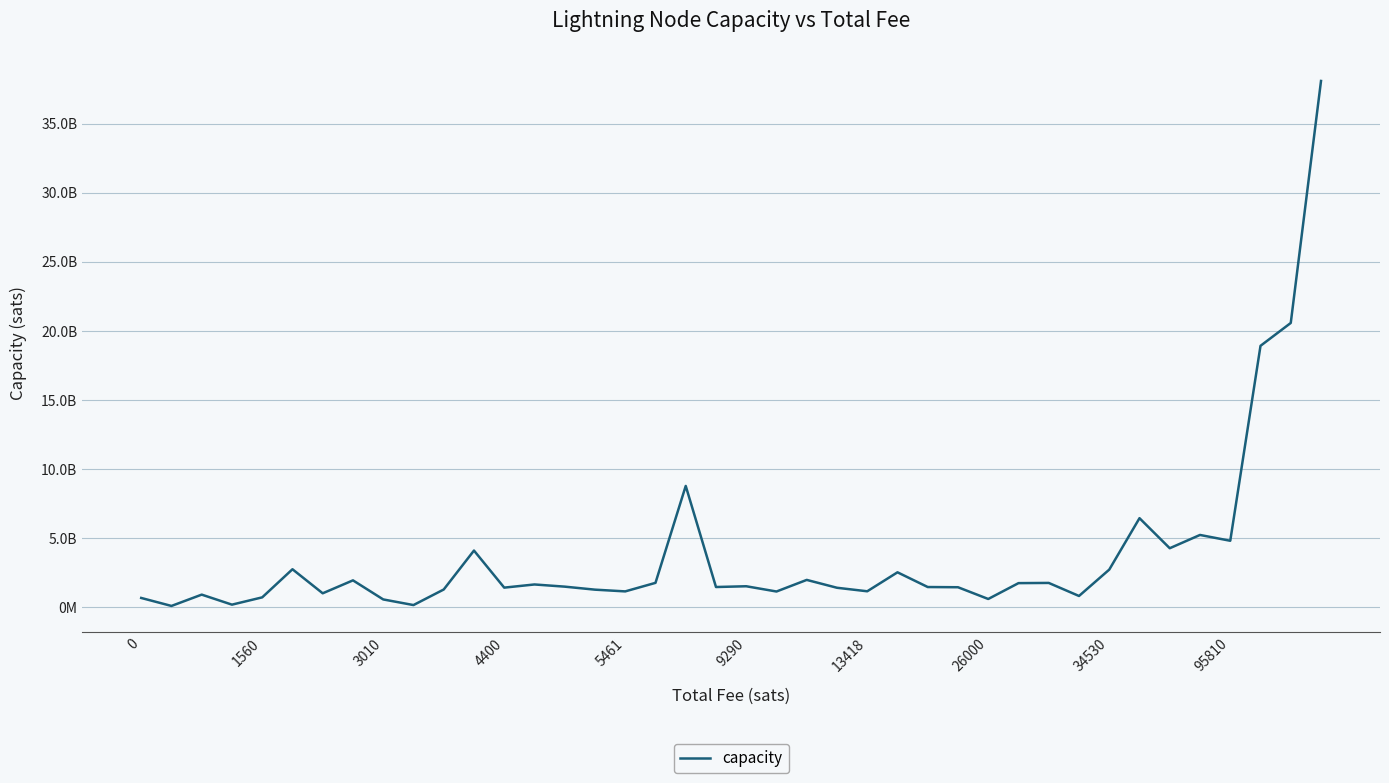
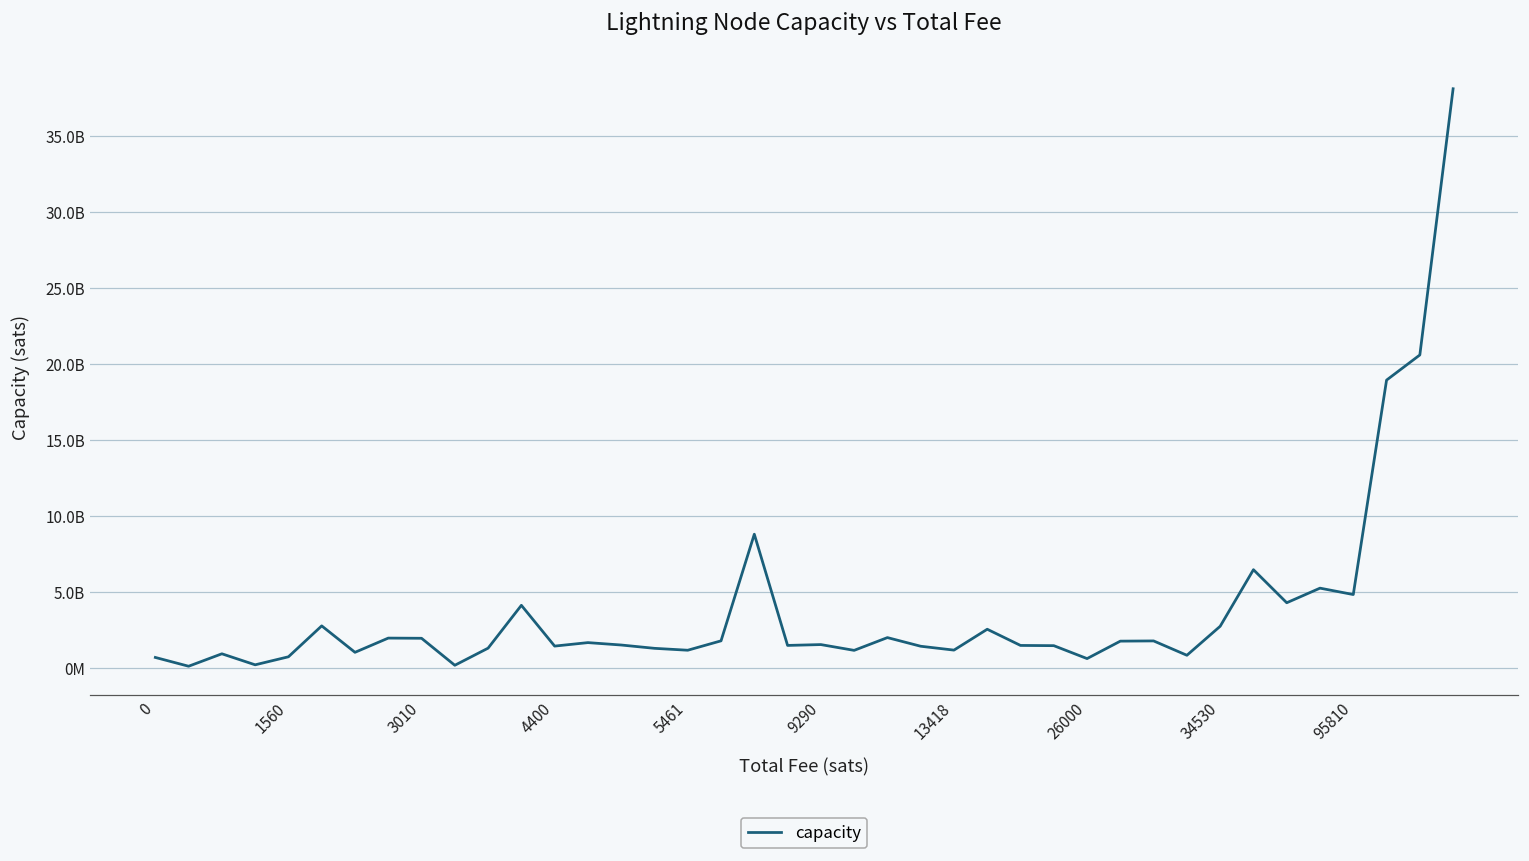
3010: 600000000 -> 1900000000
